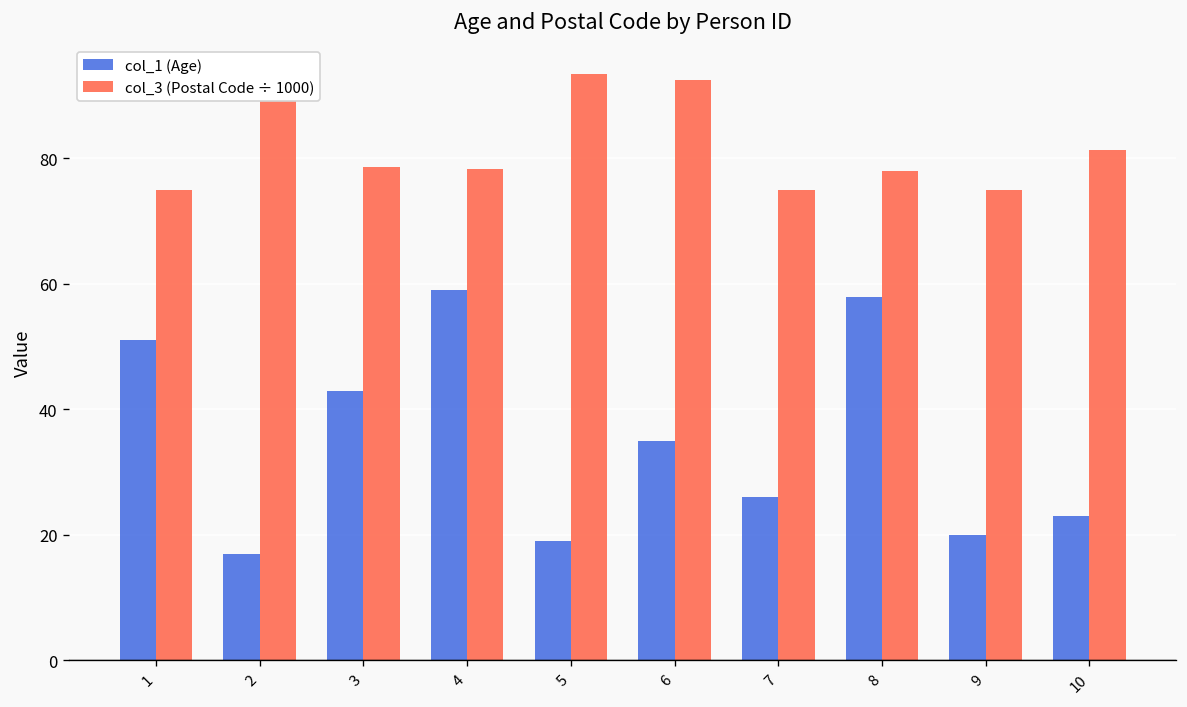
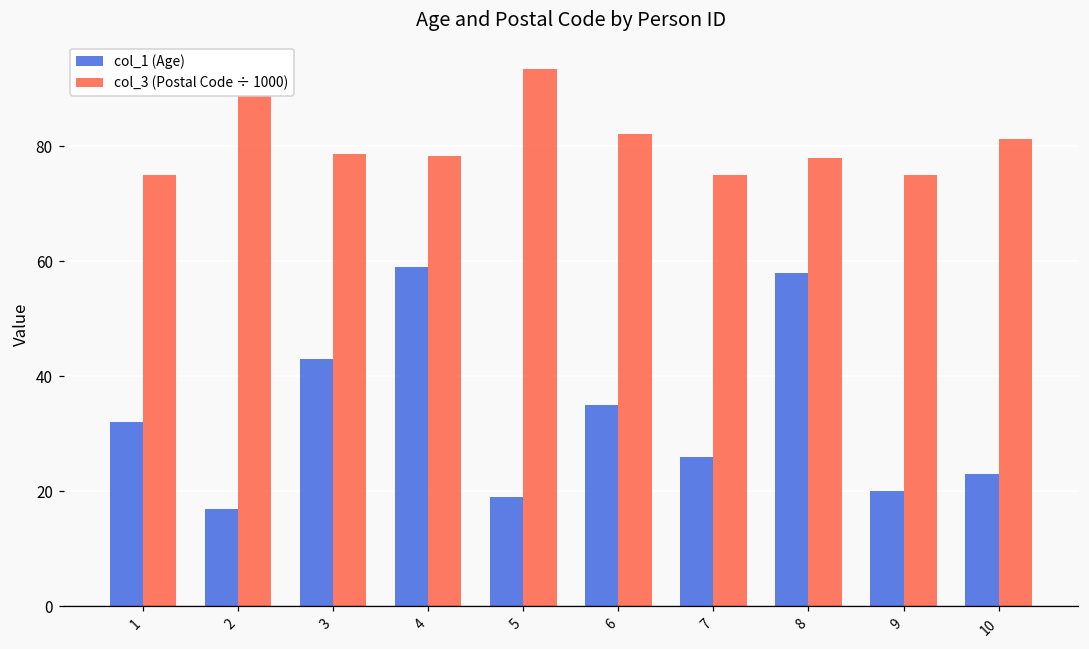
col_1 (Age), 1: 51 -> 32
col_3 (Postal Code ÷ 1000), 6: 93 -> 82
